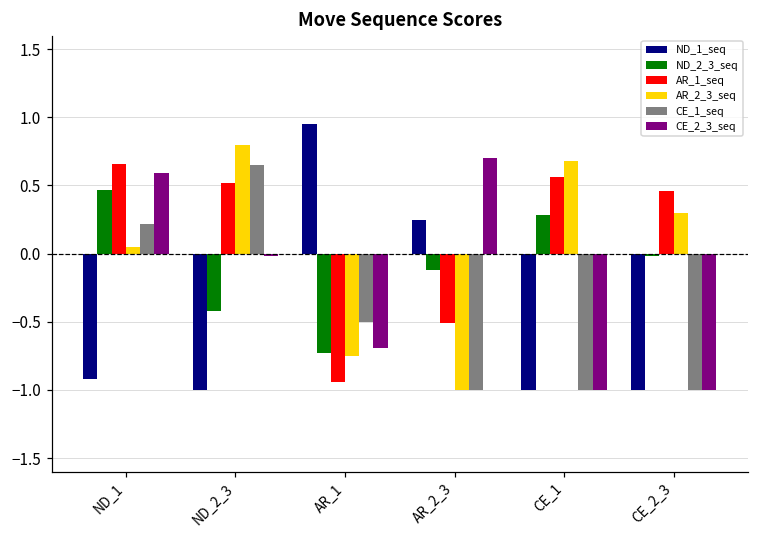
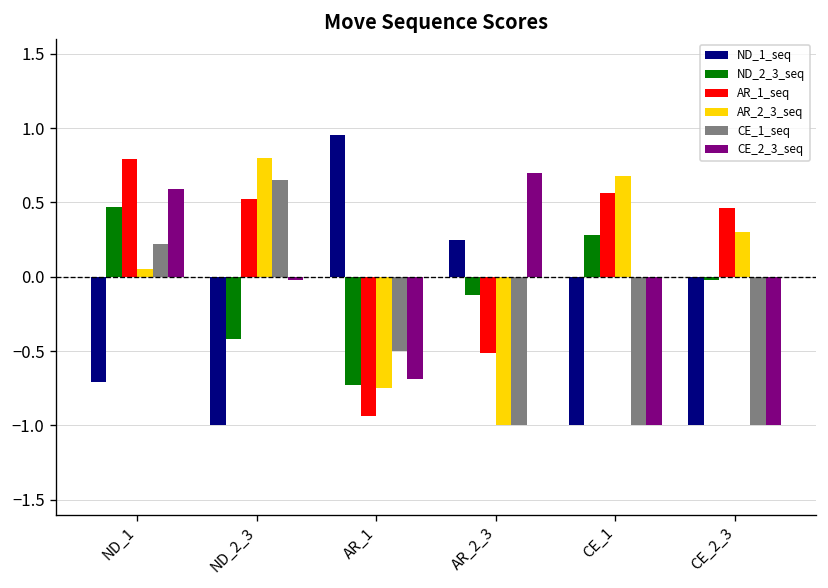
ND_1_seq, ND_1: -0.92 -> -0.71
AR_1_seq, ND_1: 0.66 -> 0.79
